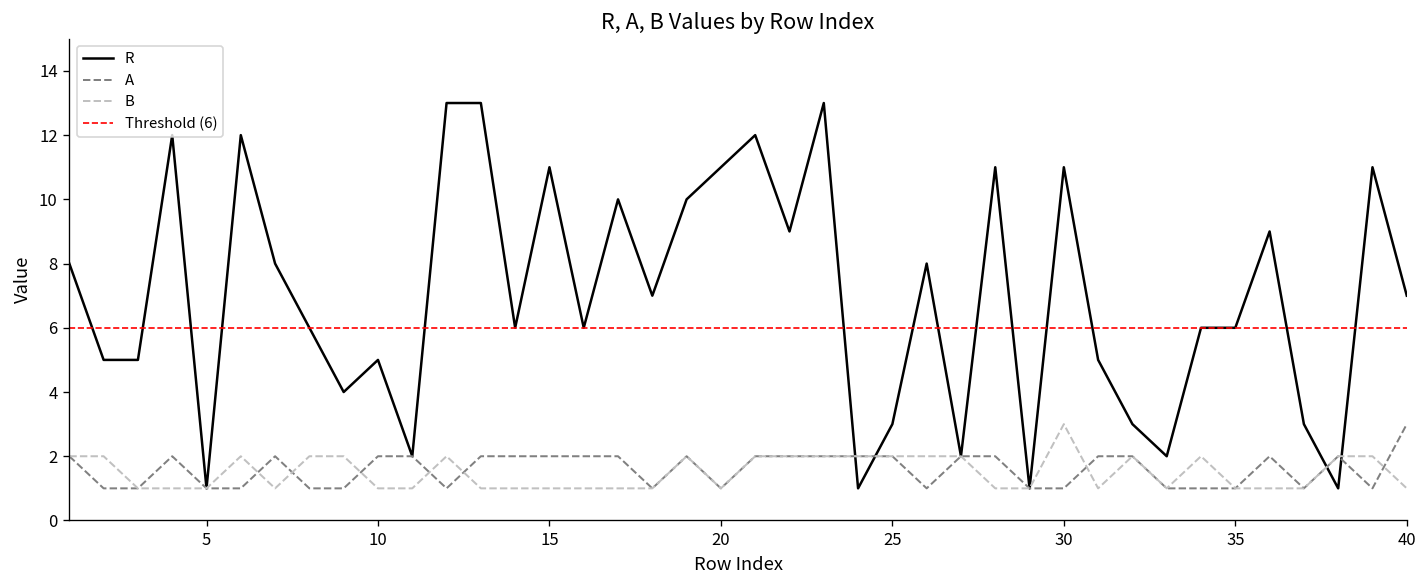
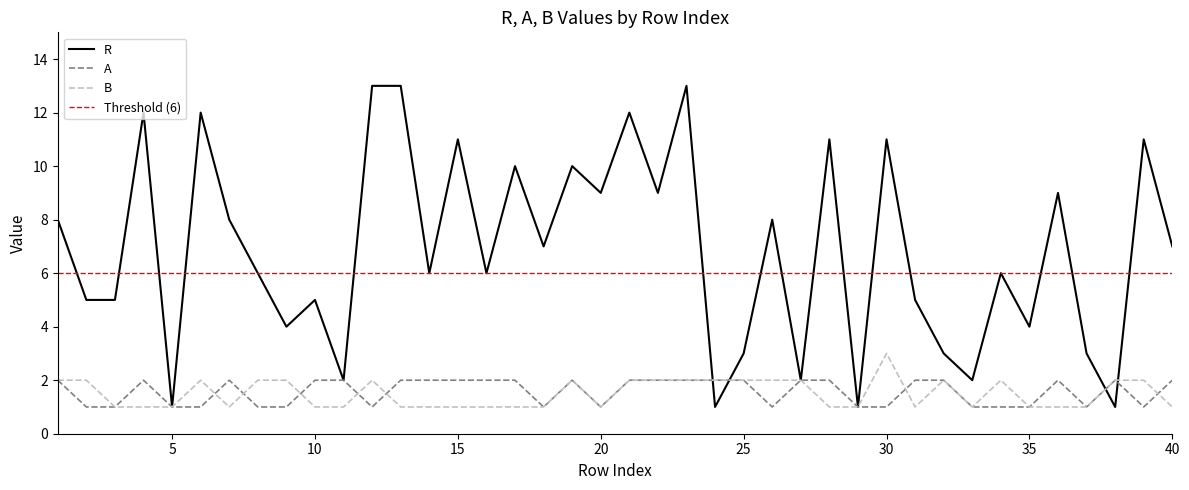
R, 20: 11 -> 9
R, 35: 6 -> 4
A, 40: 3 -> 2
